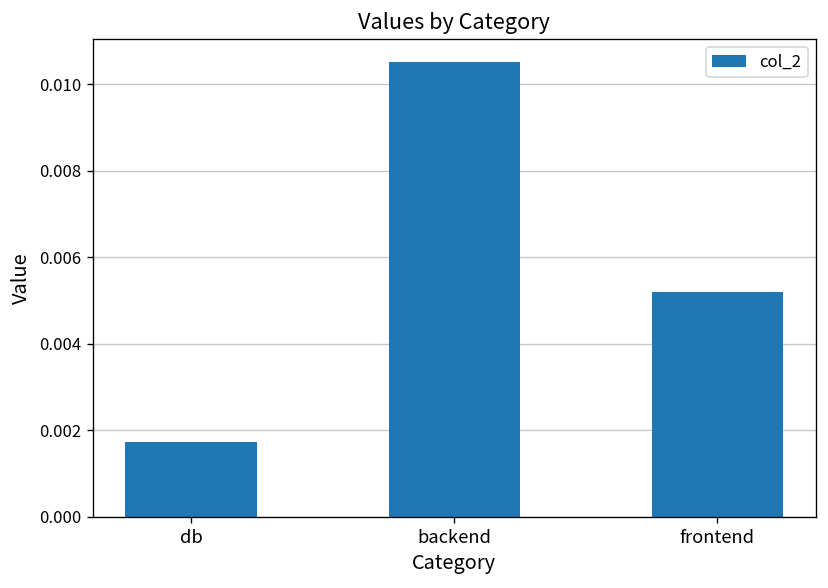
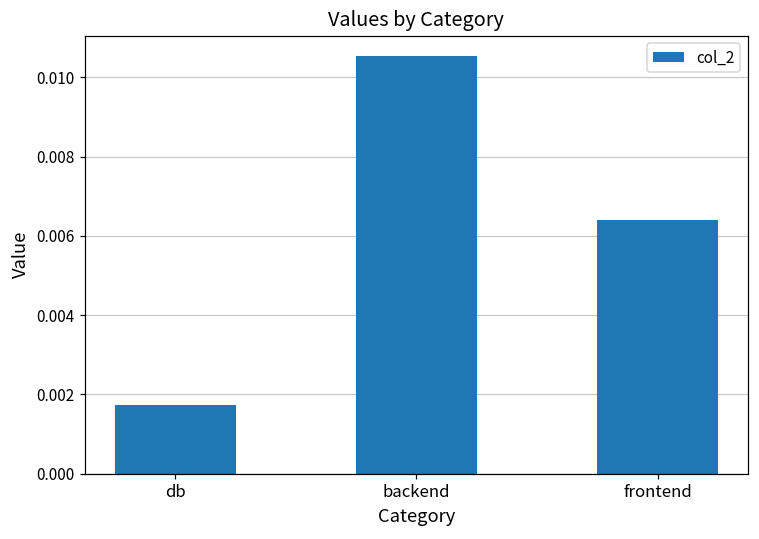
frontend: 0.0052 -> 0.0064
